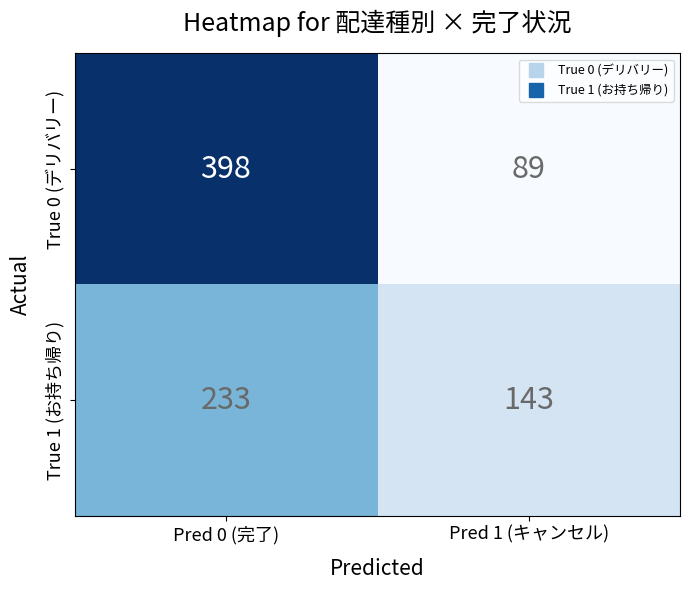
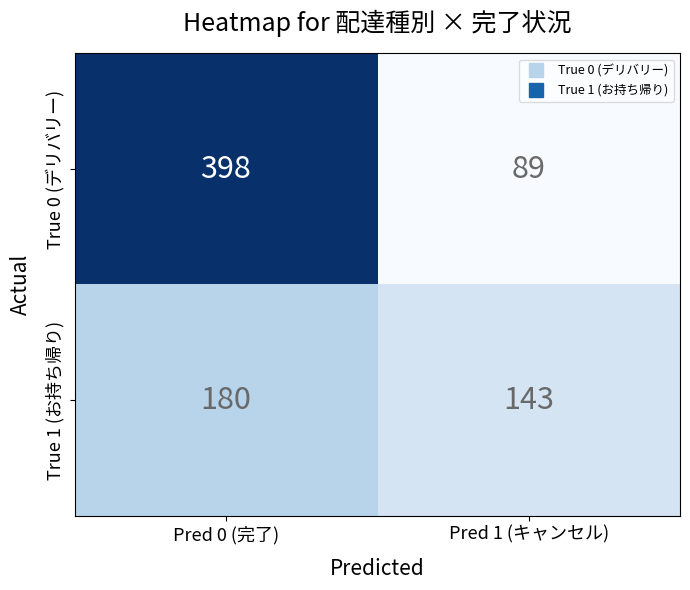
True 1 (お持ち帰り), Pred 0 (完了): 233 -> 180
